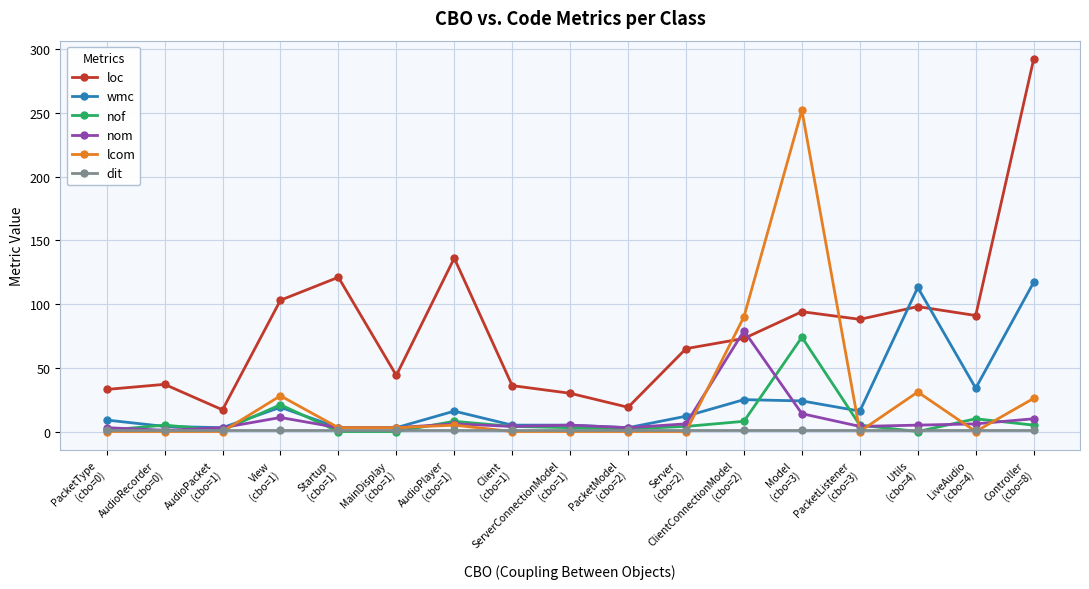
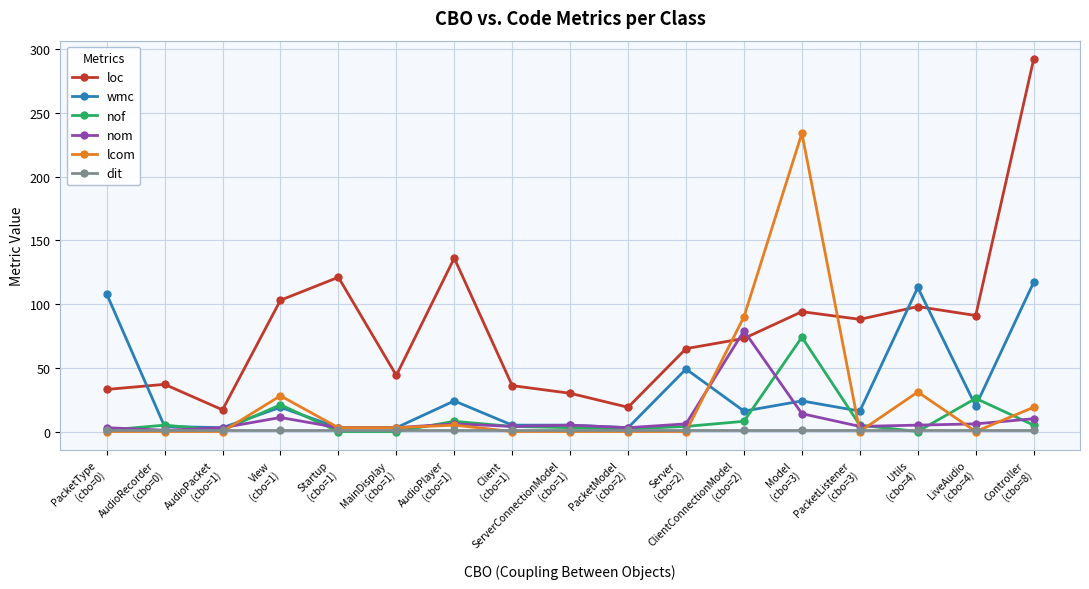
wmc, PacketType (cbo=0): 9 -> 108
wmc, AudioPlayer (cbo=1): 16 -> 24
wmc, Server (cbo=2): 12 -> 49
wmc, ClientConnectionModel (cbo=2): 25 -> 16
lcom, Model (cbo=3): 252 -> 234
wmc, LiveAudio (cbo=4): 34 -> 20
nof, LiveAudio (cbo=4): 10 -> 26
lcom, Controller (cbo=8): 26 -> 19
